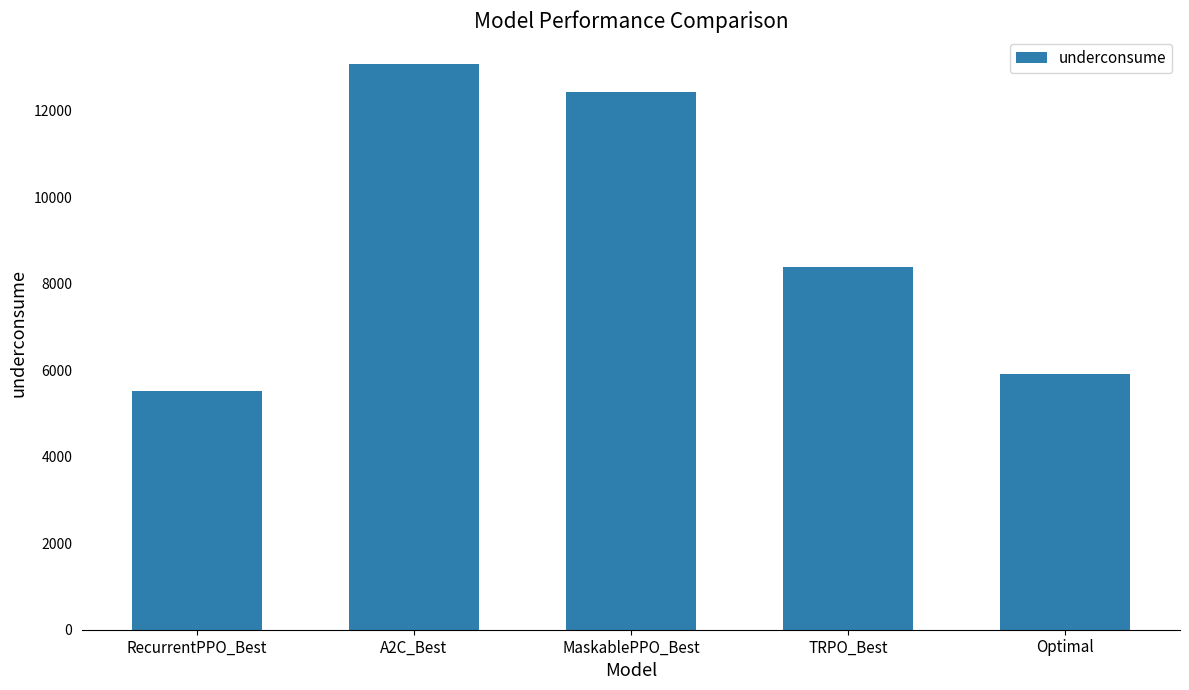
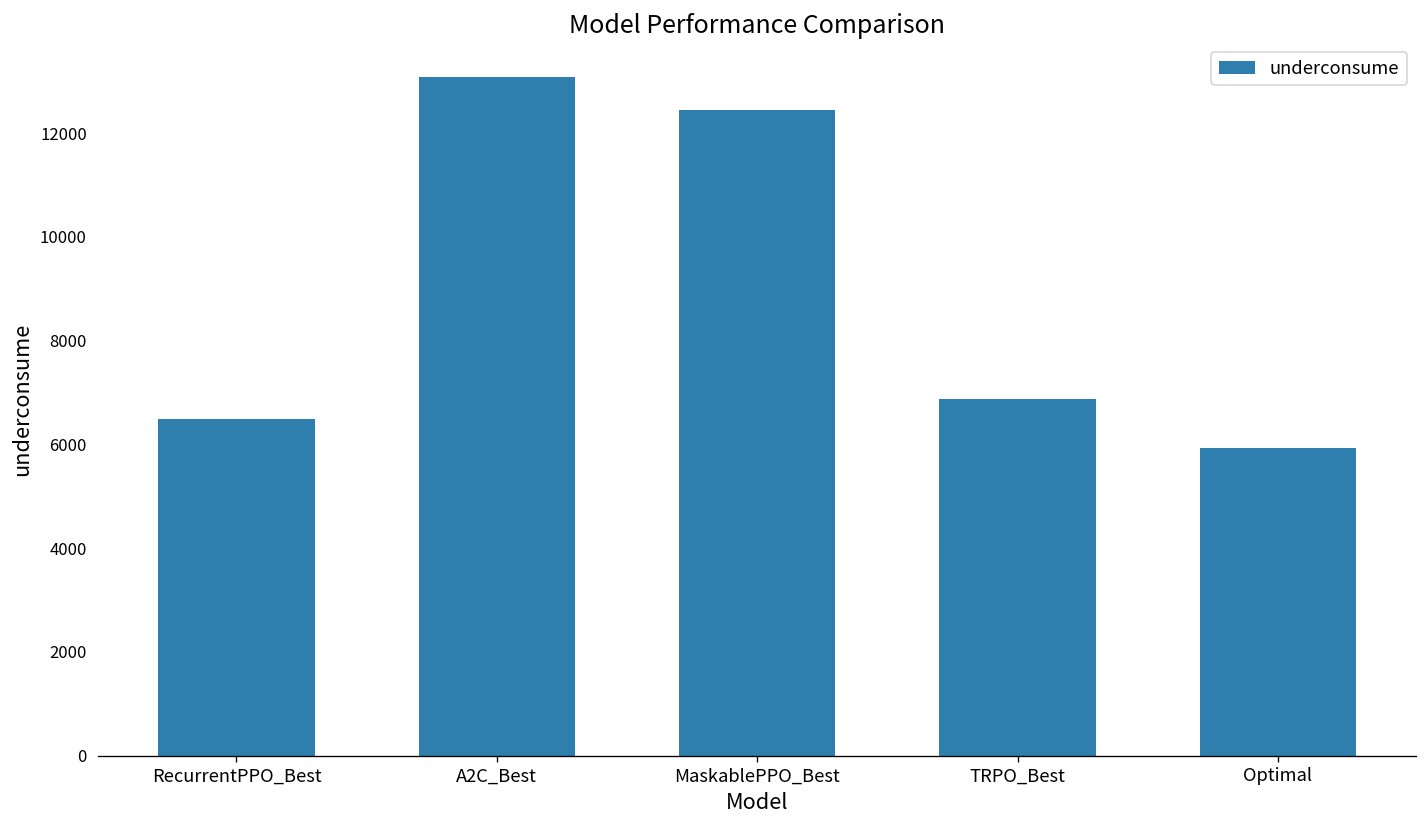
RecurrentPPO_Best: 5500 -> 6500
TRPO_Best: 8400 -> 6900
